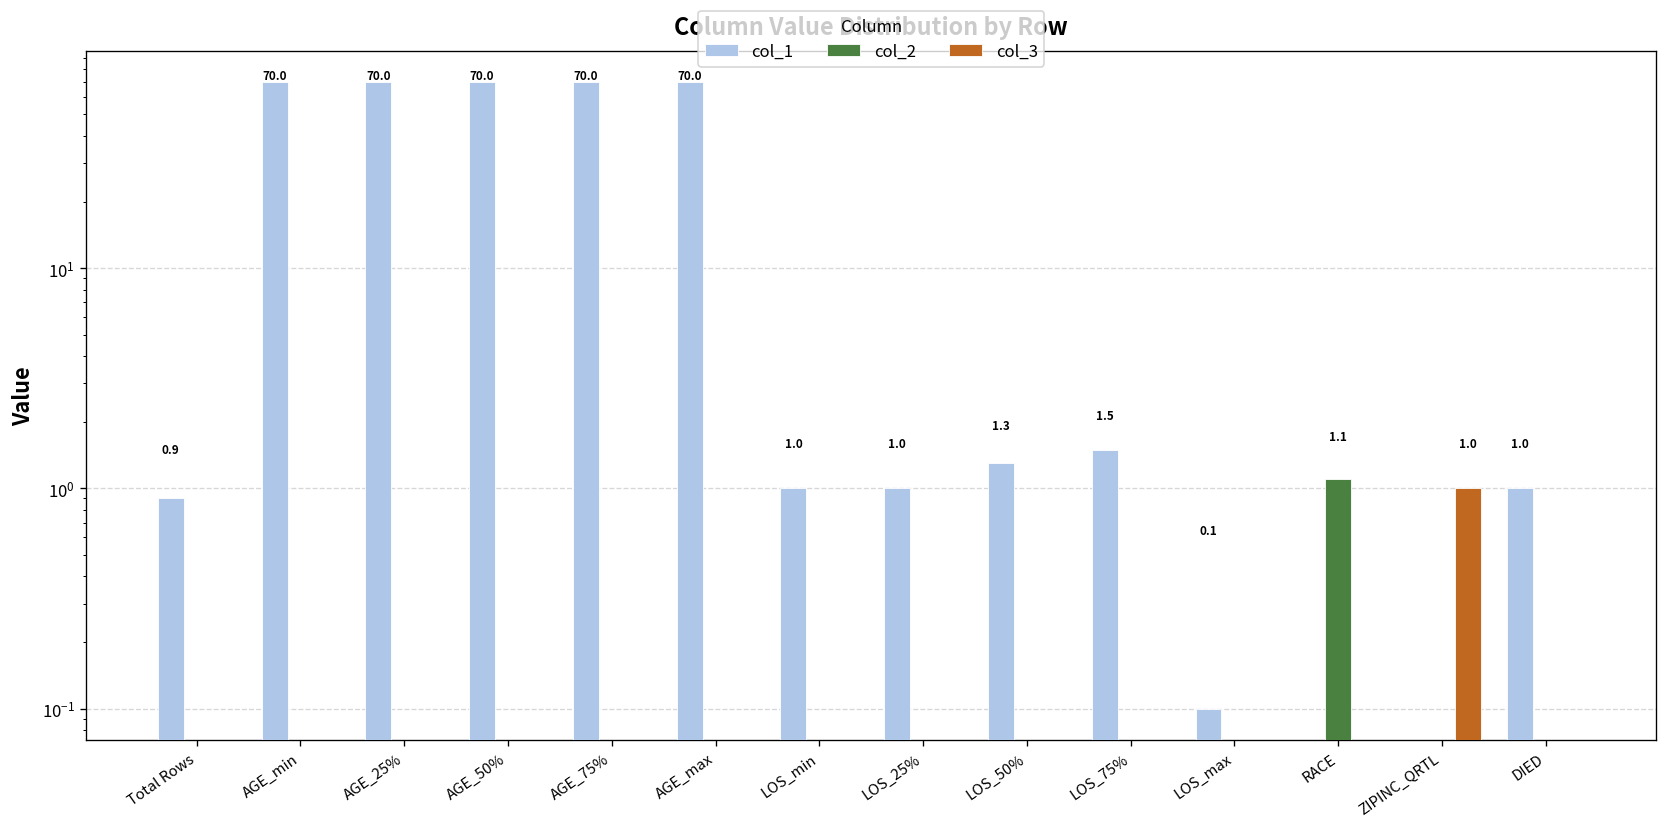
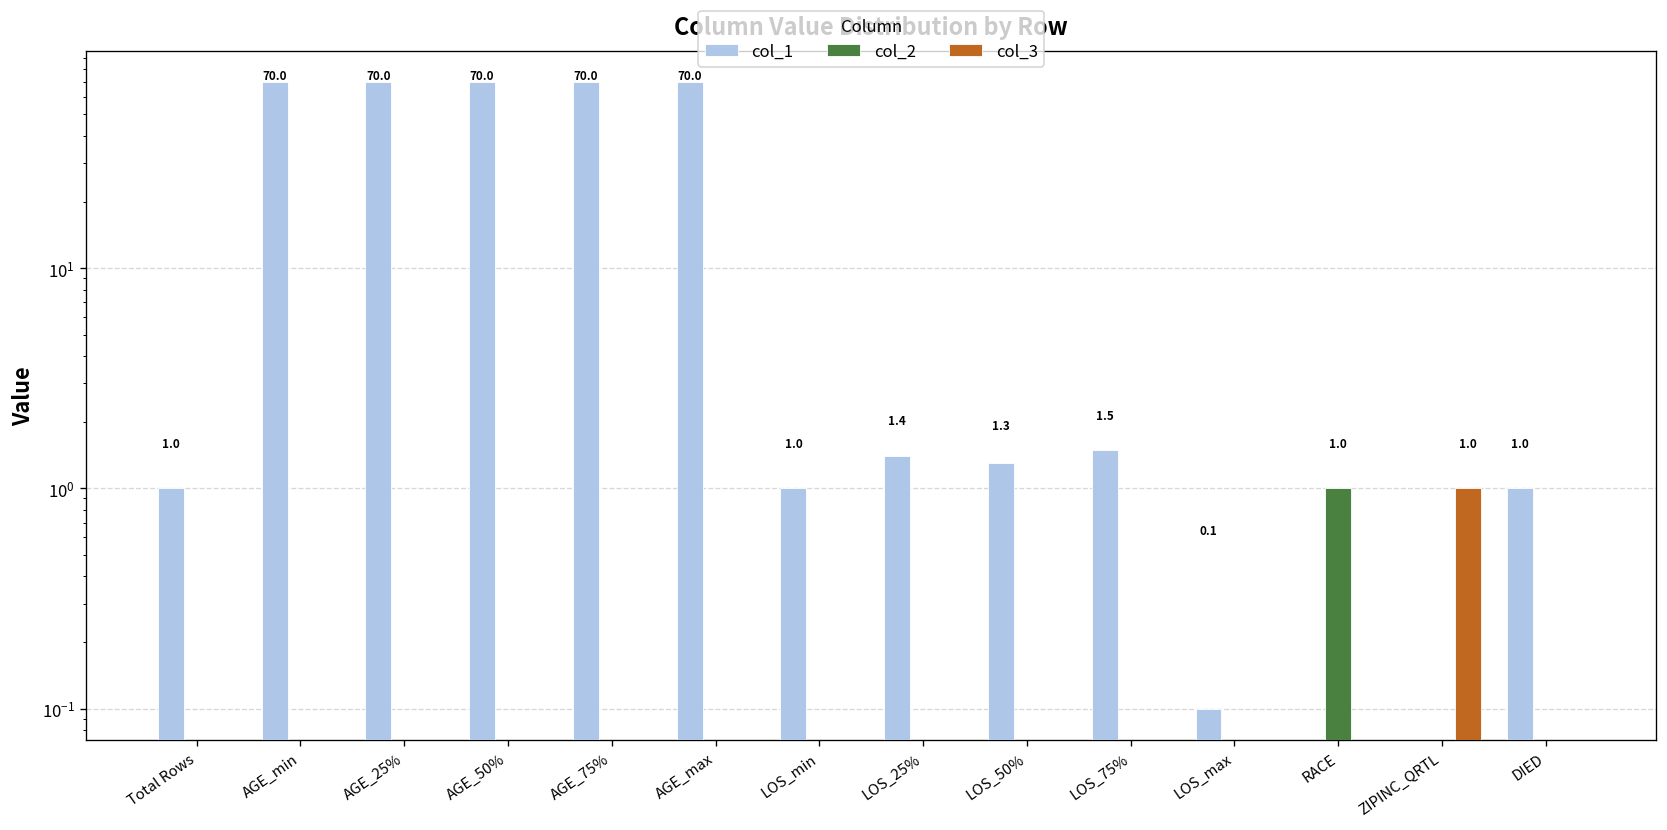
col_1, Total Rows: 0.9 -> 1.0
col_1, LOS_25%: 1.0 -> 1.4
col_2, RACE: 1.1 -> 1.0
